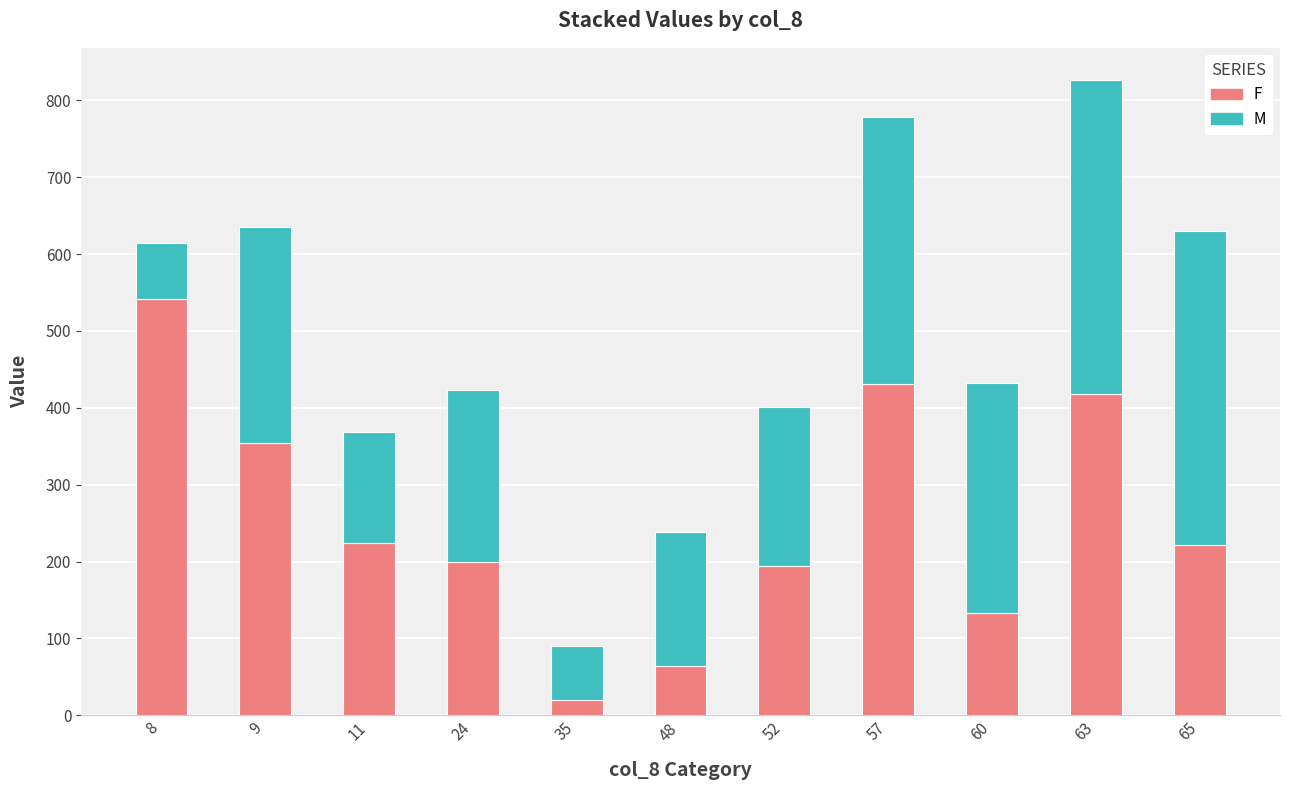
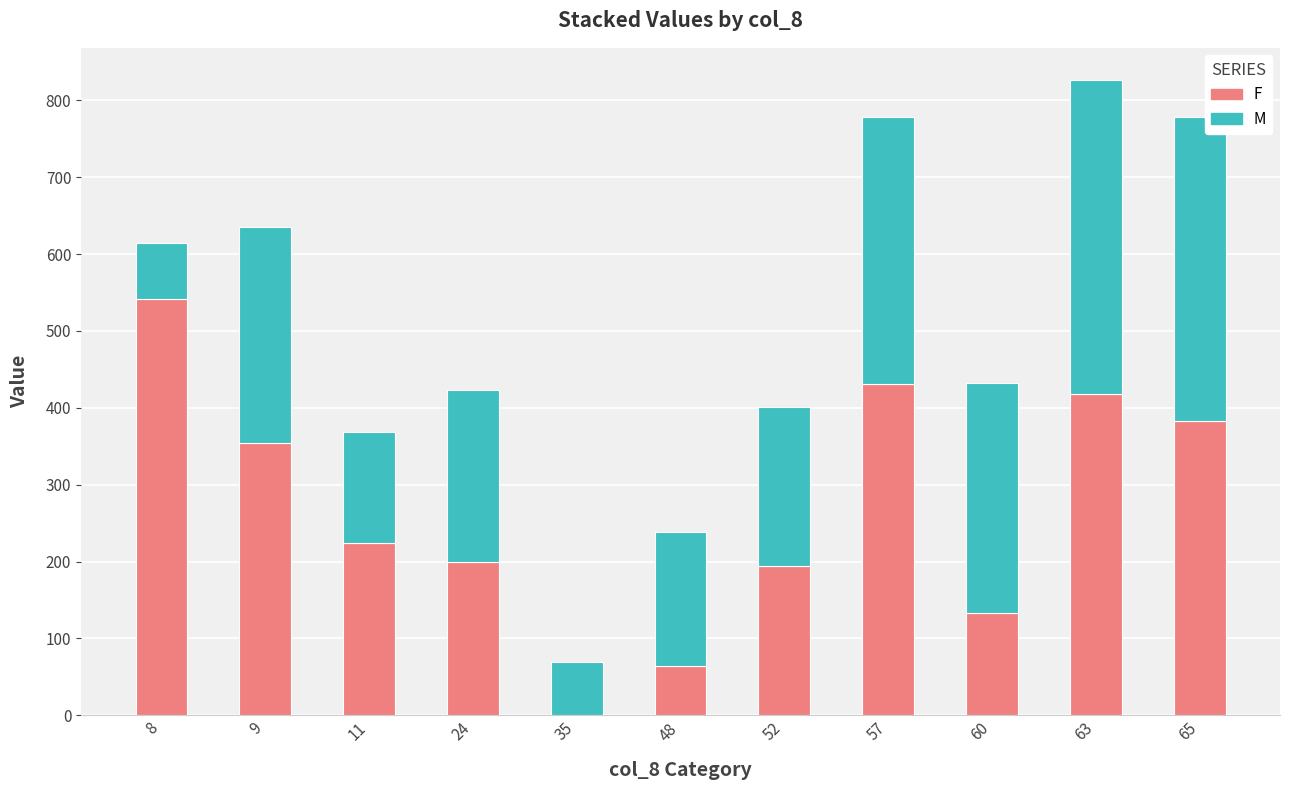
F, 35: 20 -> 0
F, 65: 220 -> 380
M, 65: 410 -> 400
